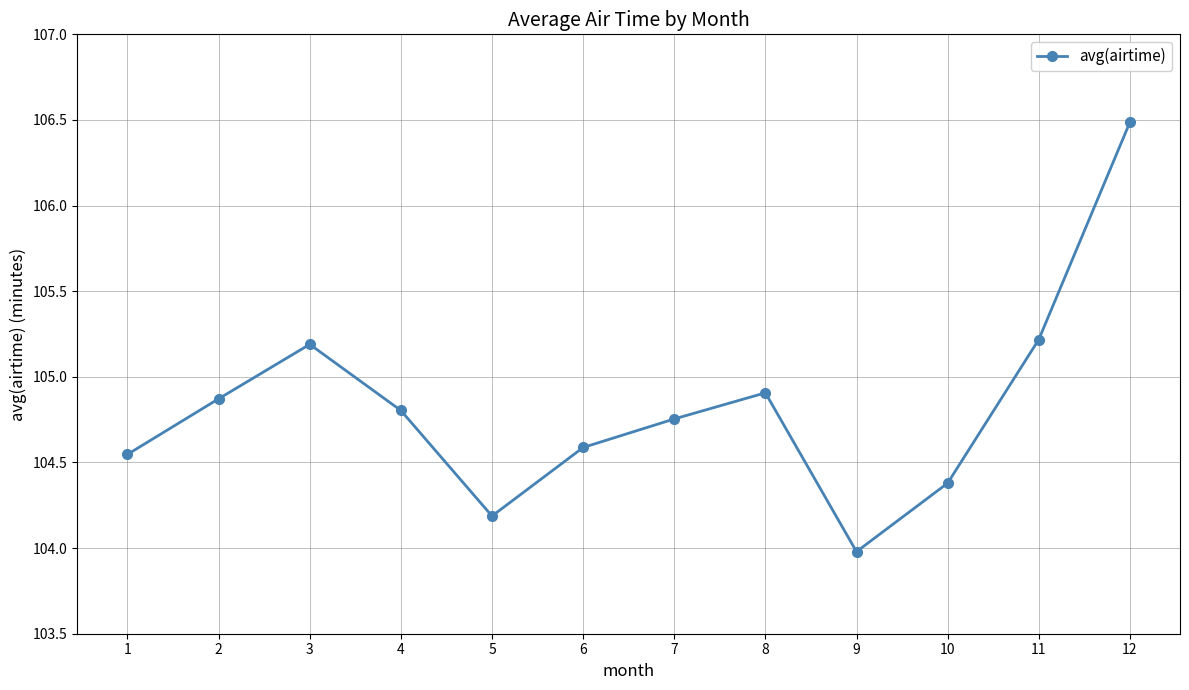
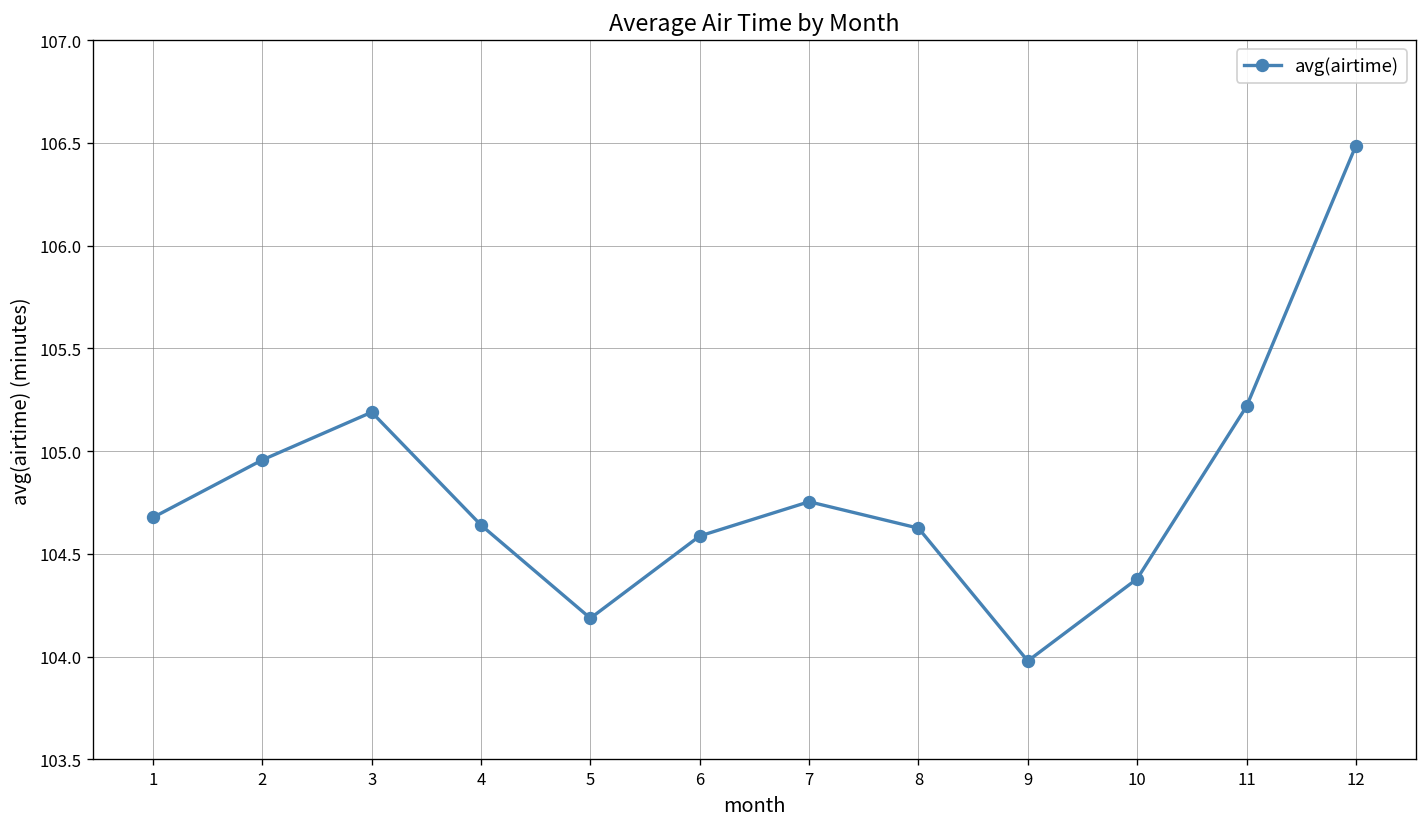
1: 104.55 -> 104.68
2: 104.87 -> 104.96
4: 104.80 -> 104.64
8: 104.91 -> 104.63
